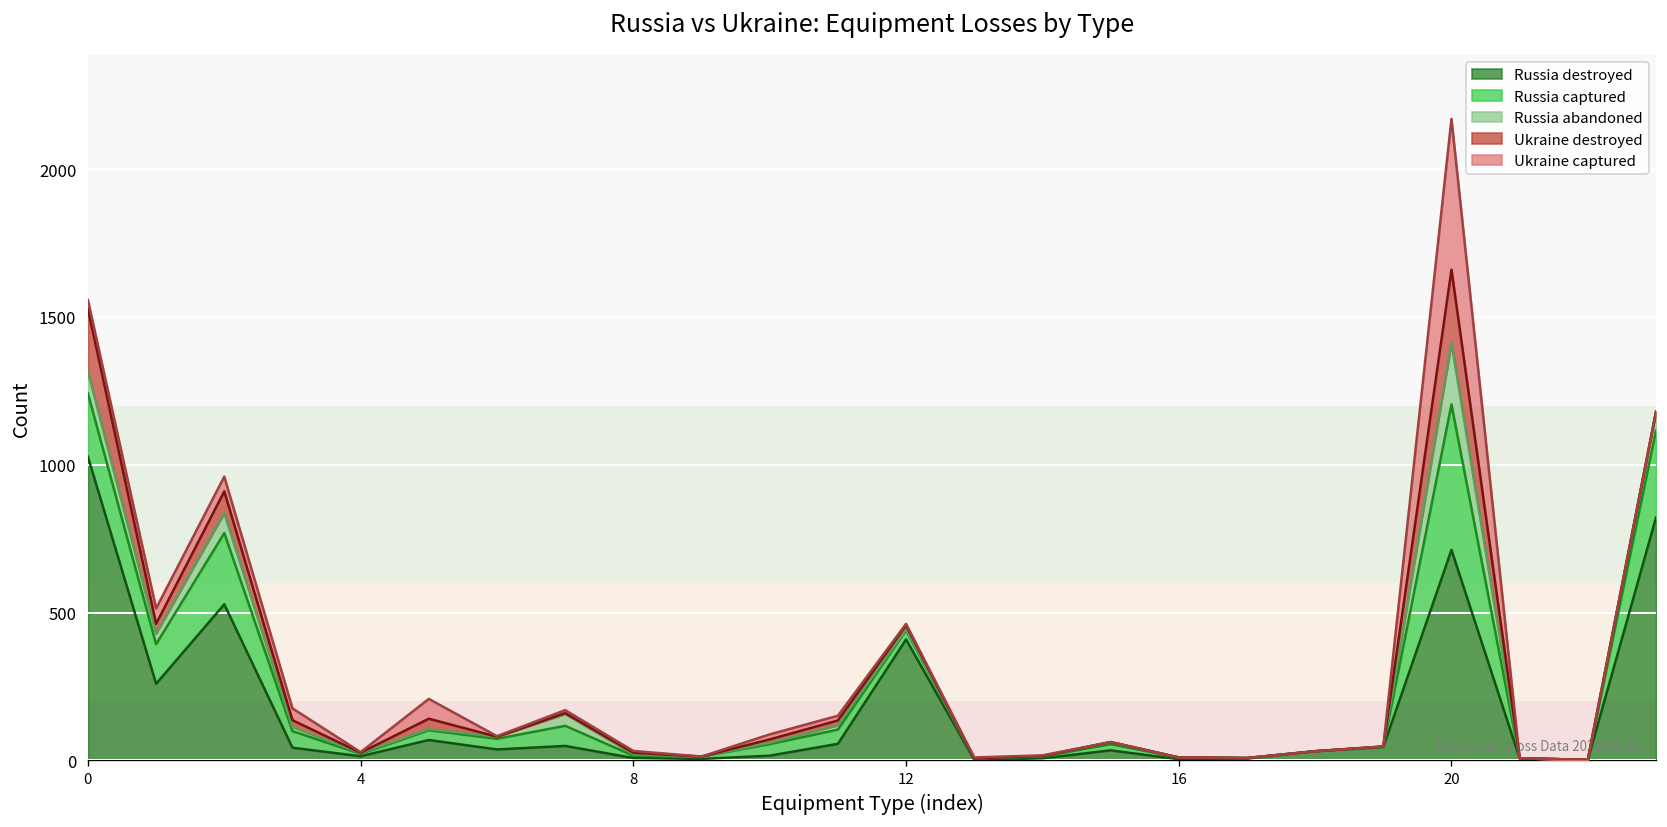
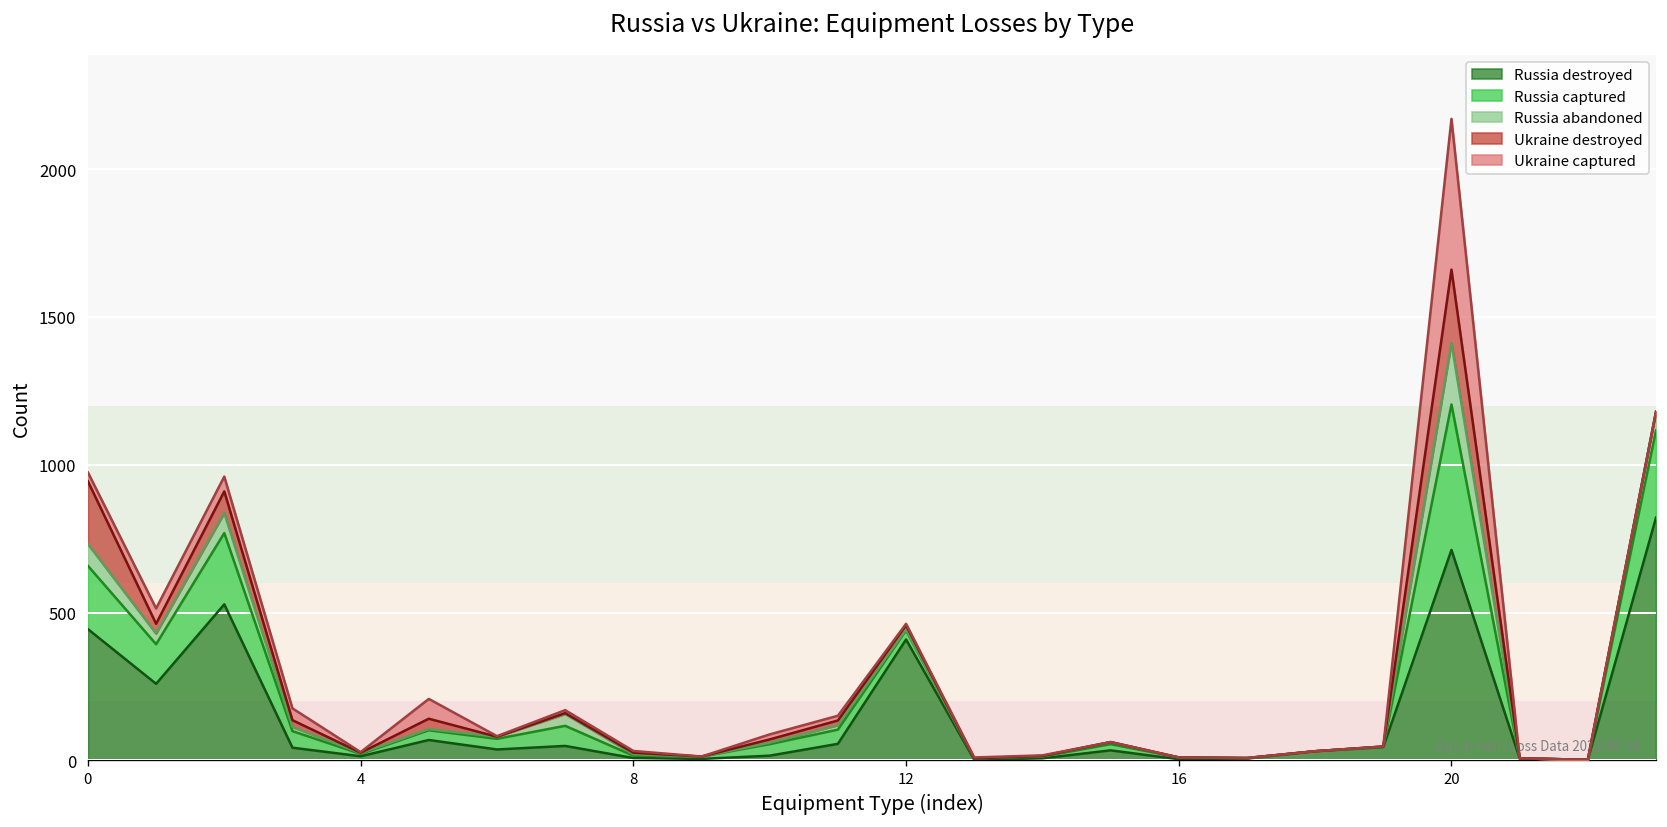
Russia destroyed, 0: 1030 -> 440
